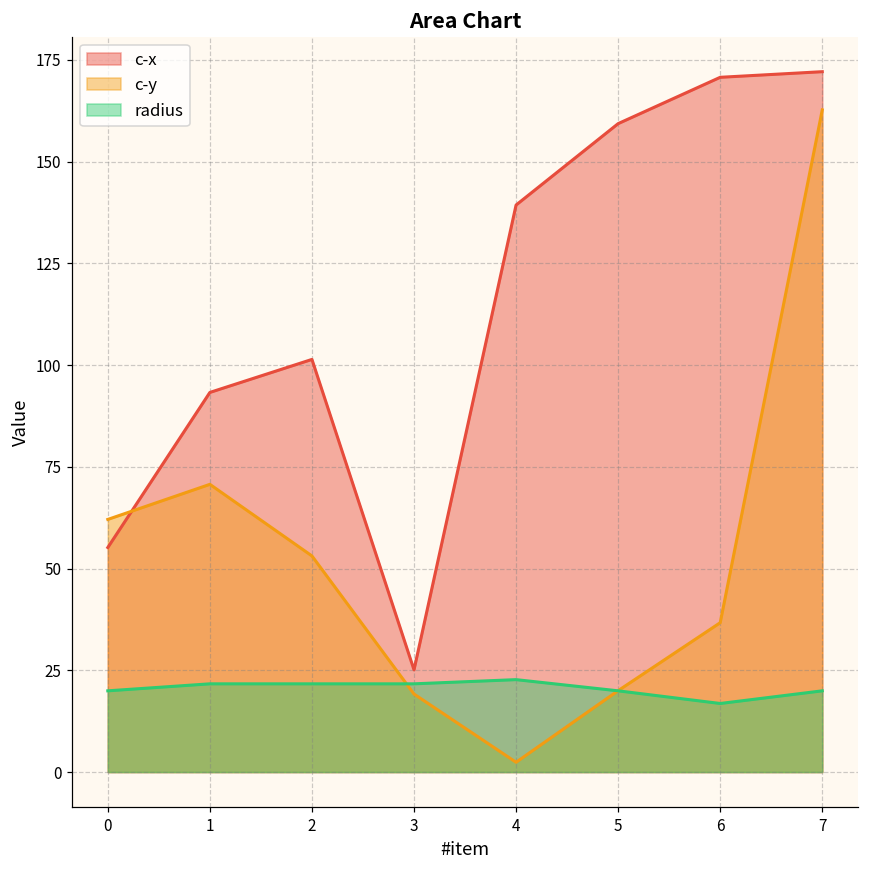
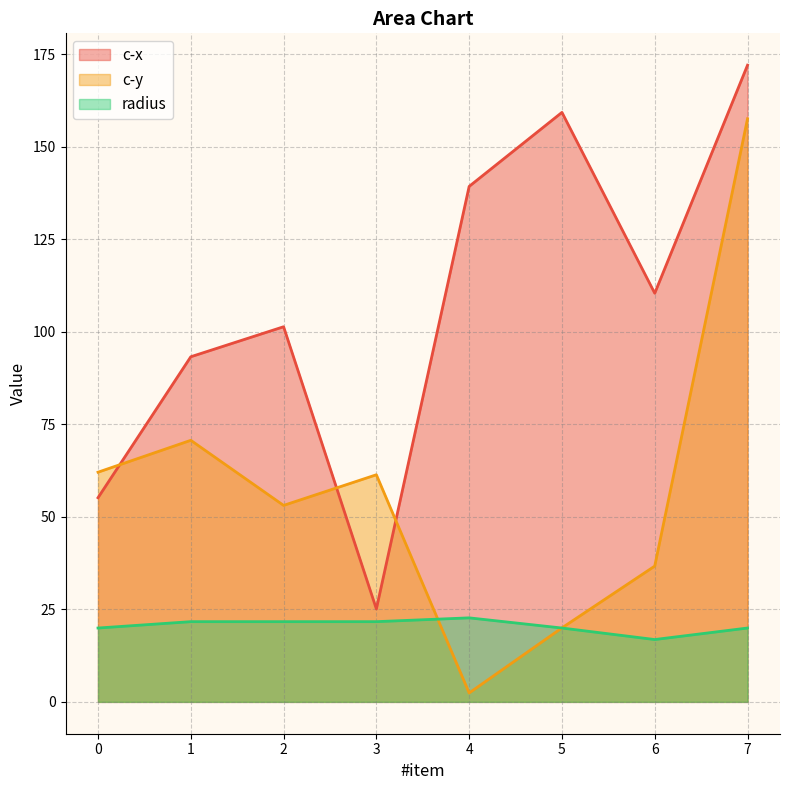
c-y, 3: 19 -> 61
c-x, 6: 171 -> 110
c-y, 7: 163 -> 158
